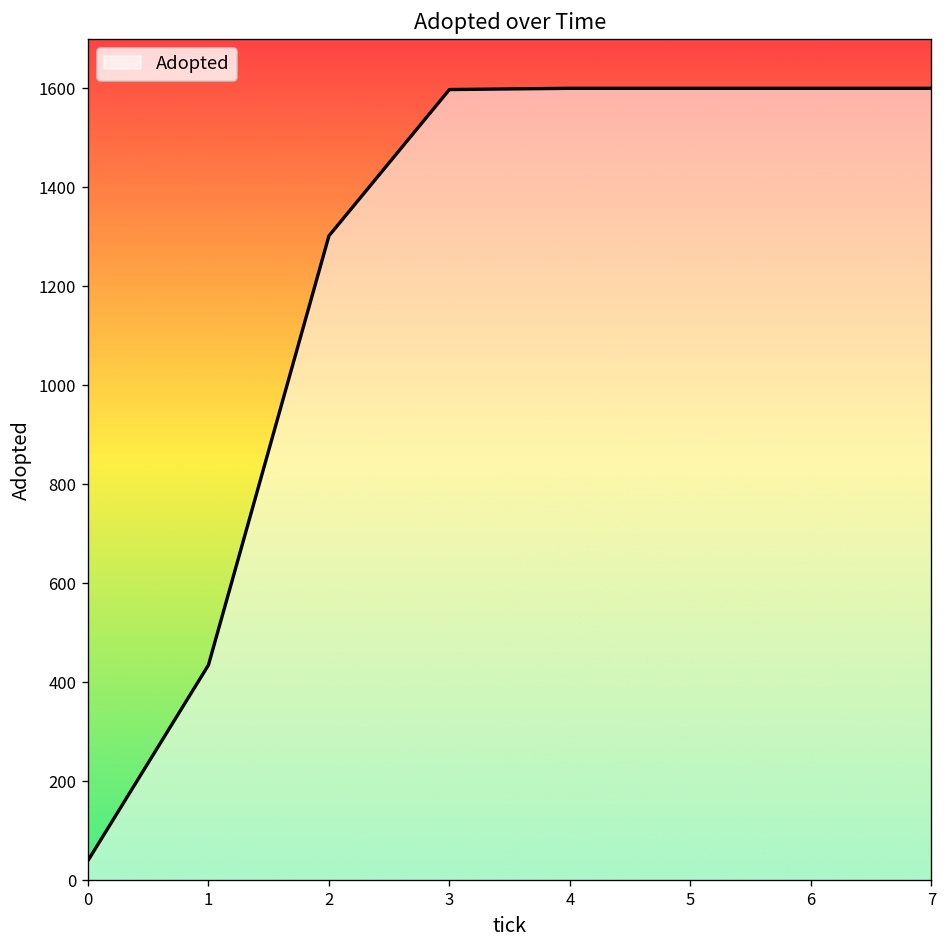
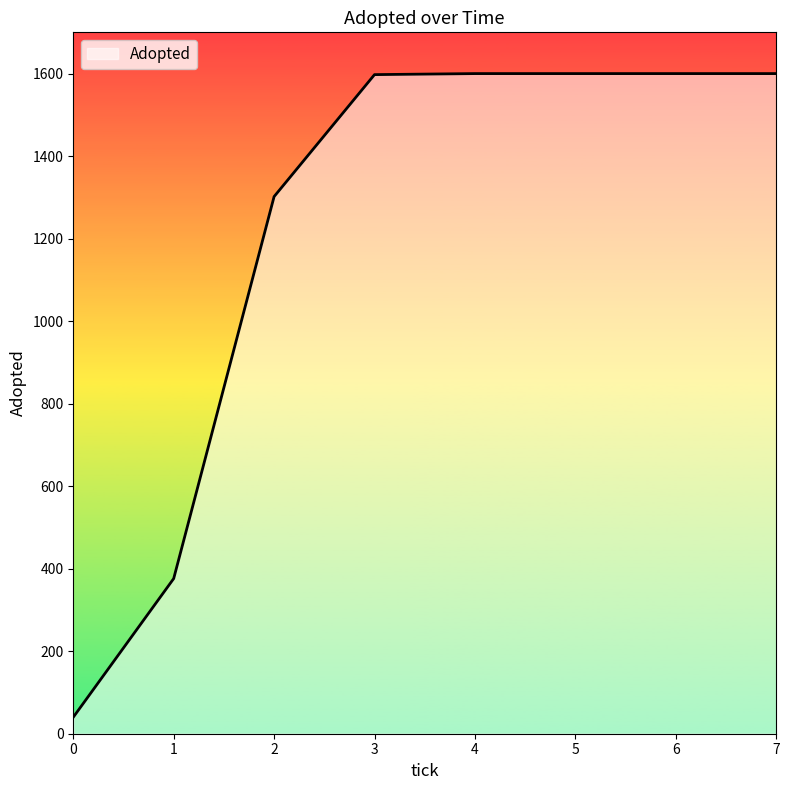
1: 440 -> 380
